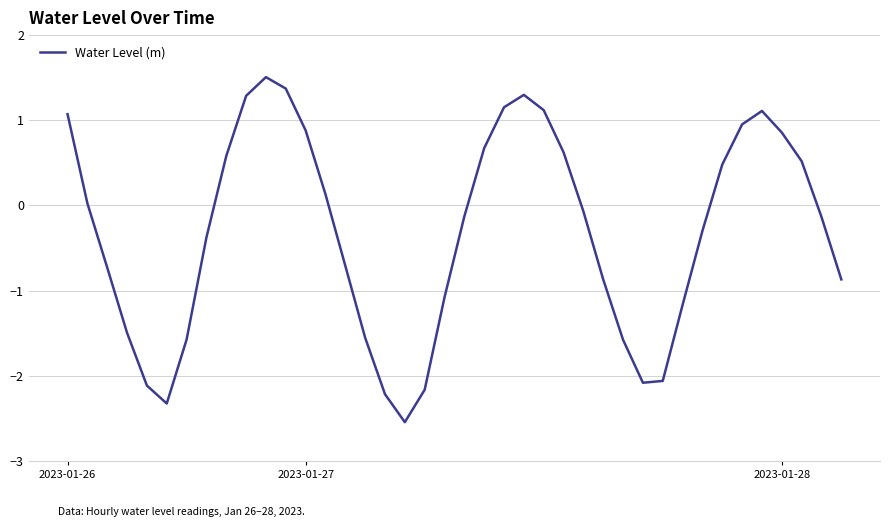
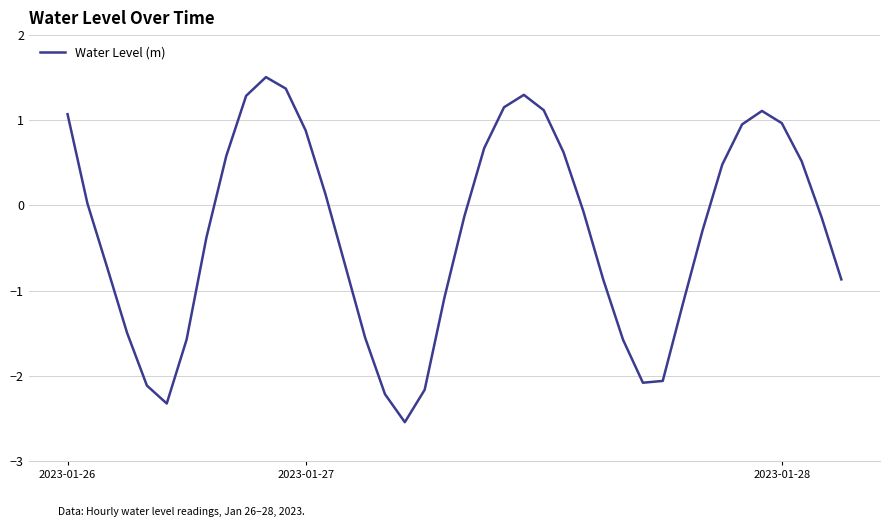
2023-01-28: 0.9 -> 1.0
